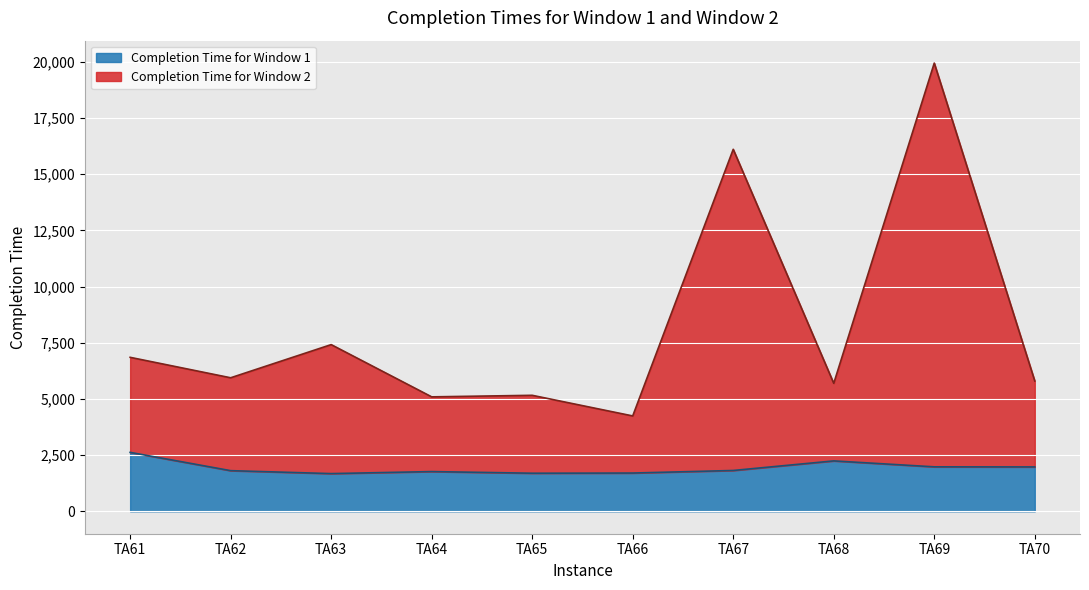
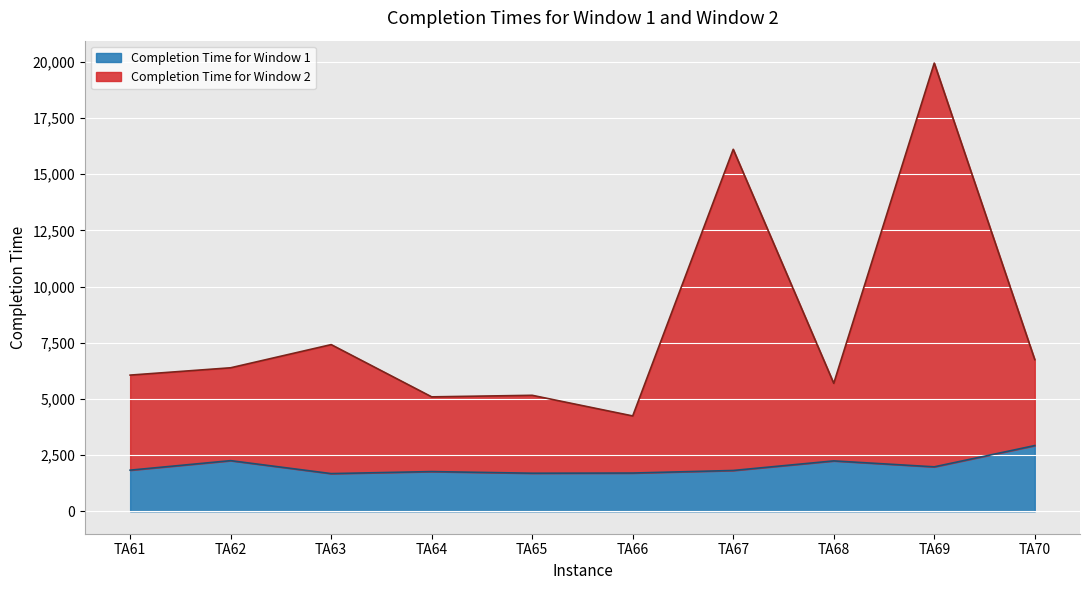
Completion Time for Window 1, TA61: 2,600 -> 1,800
Completion Time for Window 1, TA62: 1,800 -> 2,300
Completion Time for Window 1, TA70: 2,000 -> 2,900
